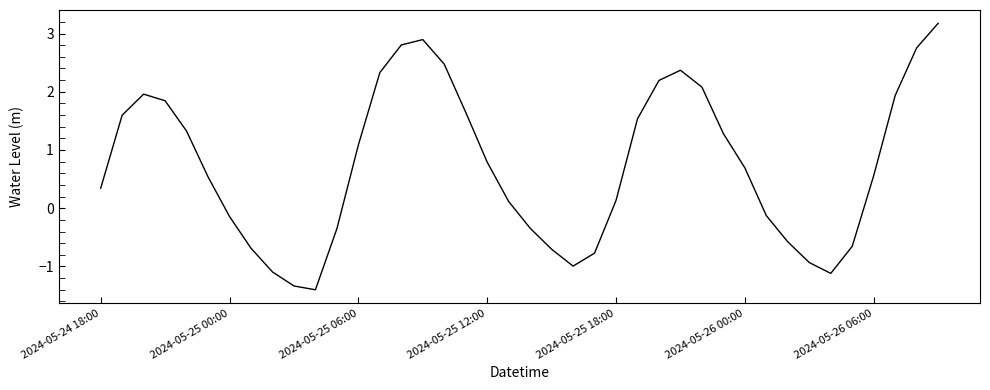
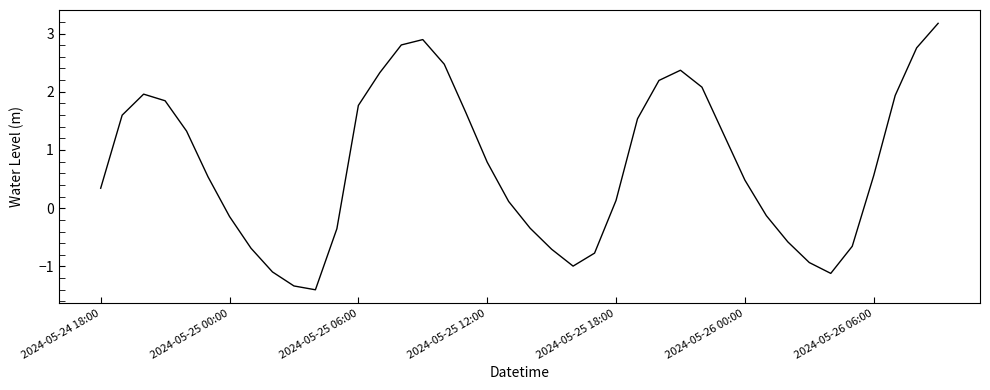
2024-05-25 06:00: 1.1 -> 1.8
2024-05-26 00:00: 0.7 -> 0.5
